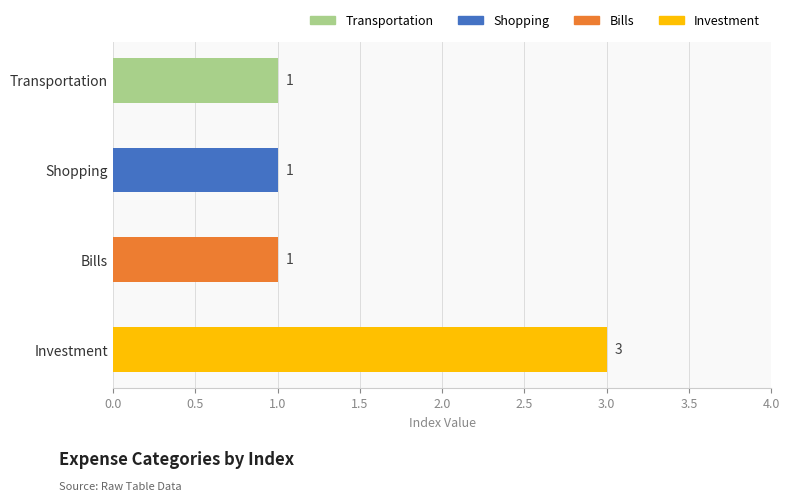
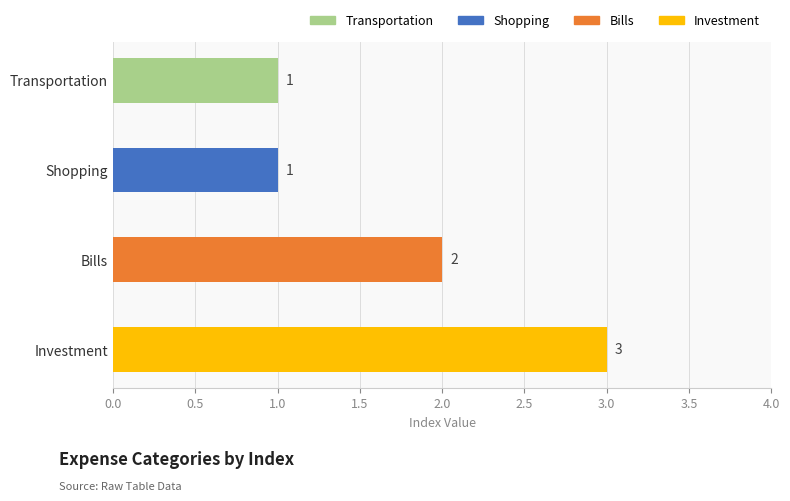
Bills: 1 -> 2
